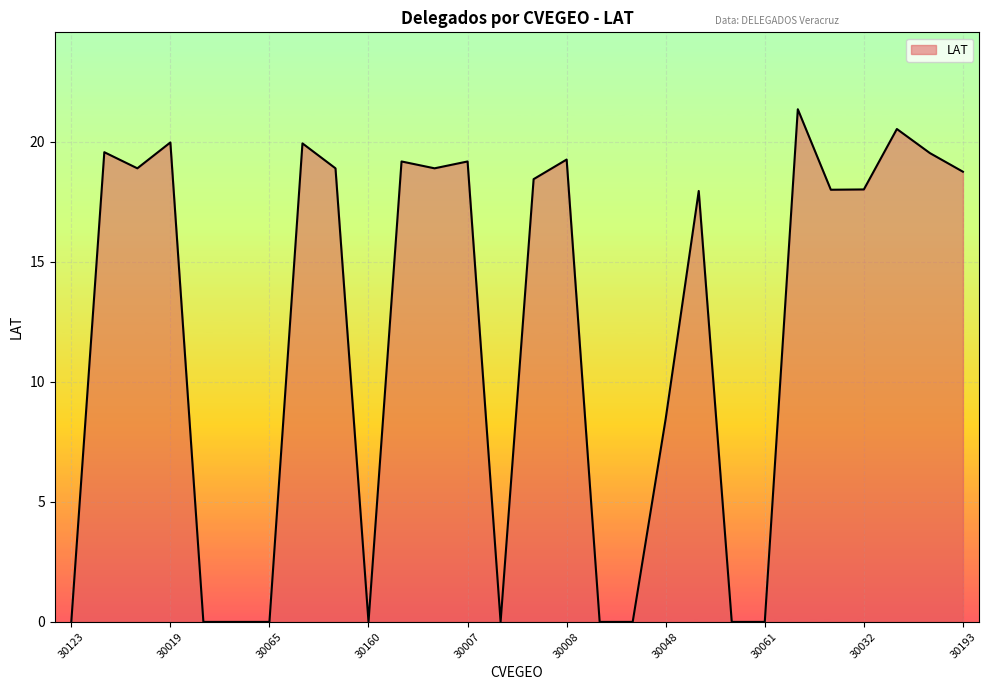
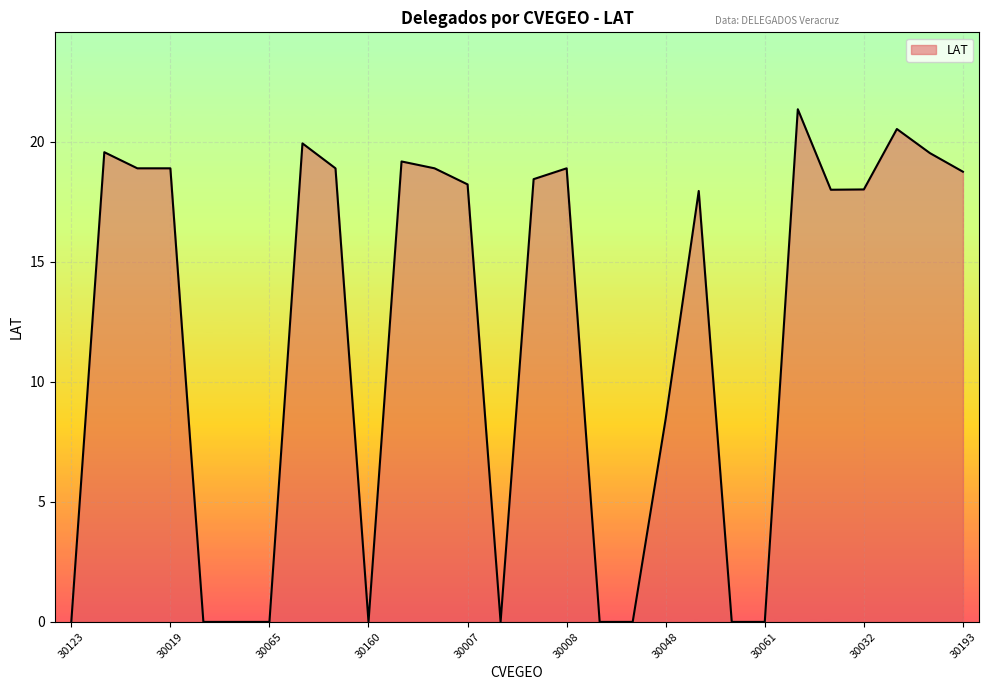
30019: 20.0 -> 18.9
30007: 19.2 -> 18.2
30008: 19.3 -> 18.9
